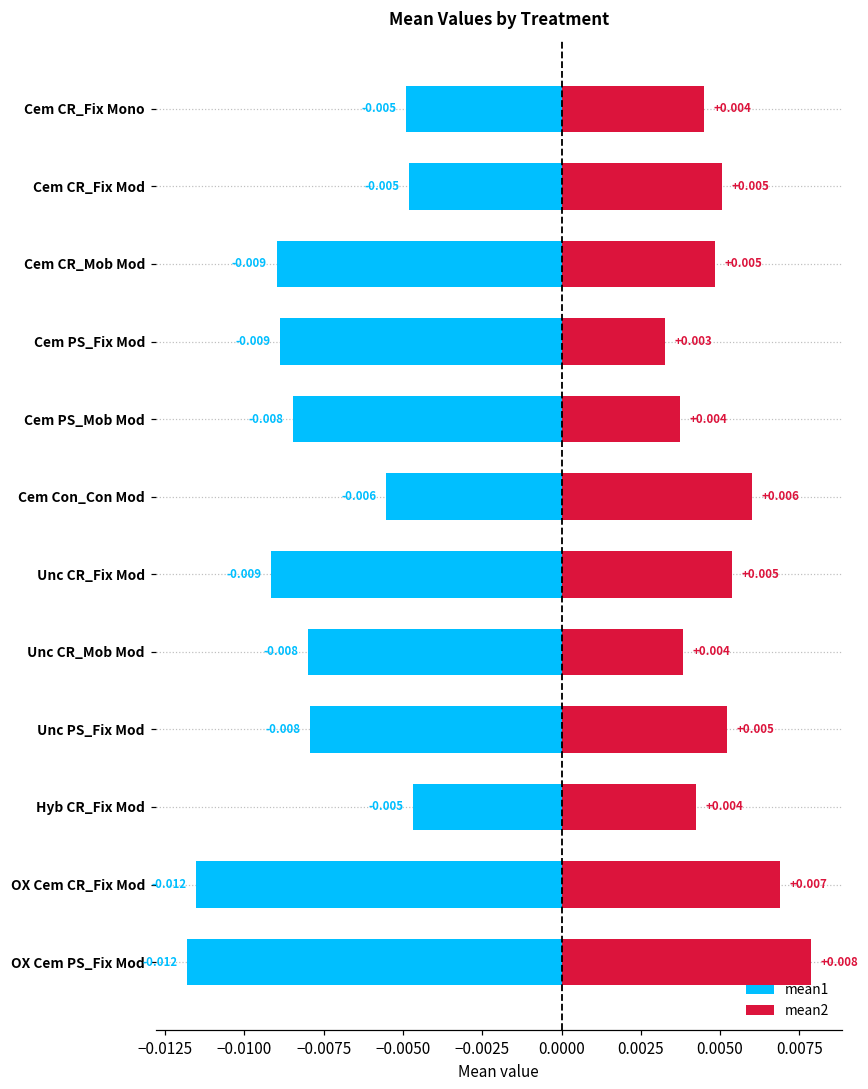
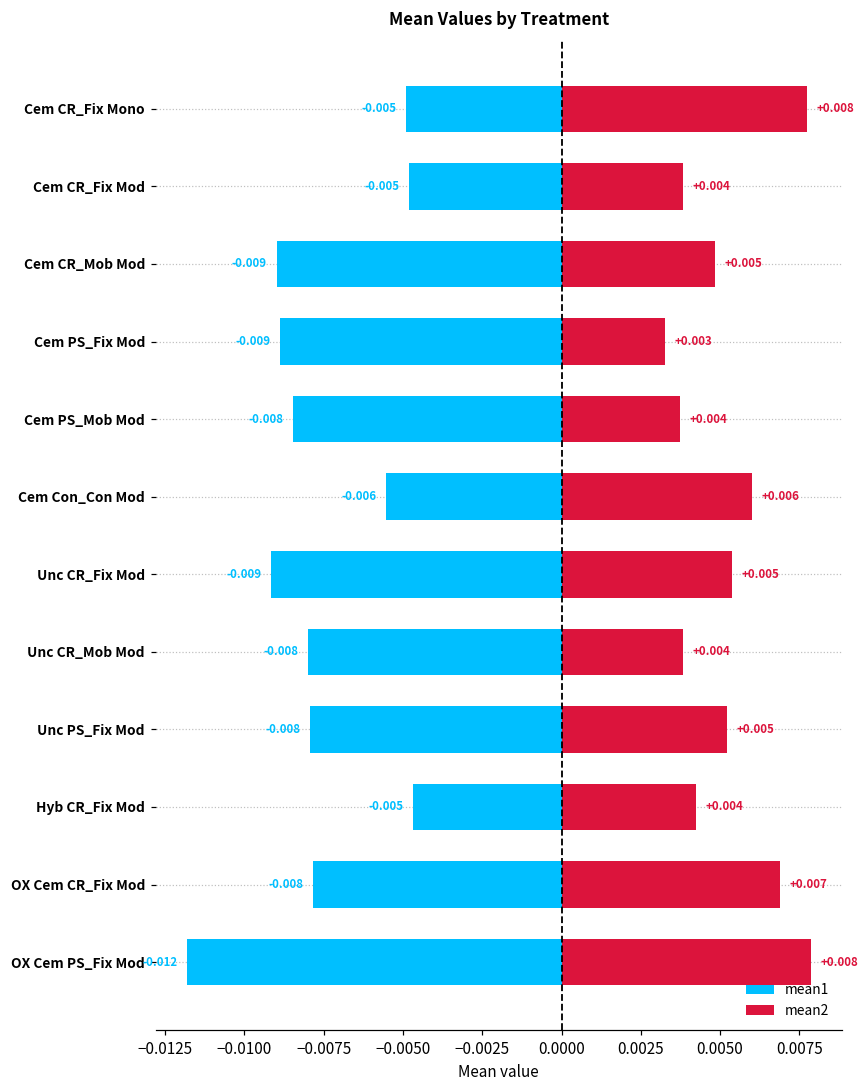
mean2, Cem CR_Fix Mono: +0.004 -> +0.008
mean2, Cem CR_Fix Mod: +0.005 -> +0.004
mean1, OX Cem CR_Fix Mod: -0.012 -> -0.008
